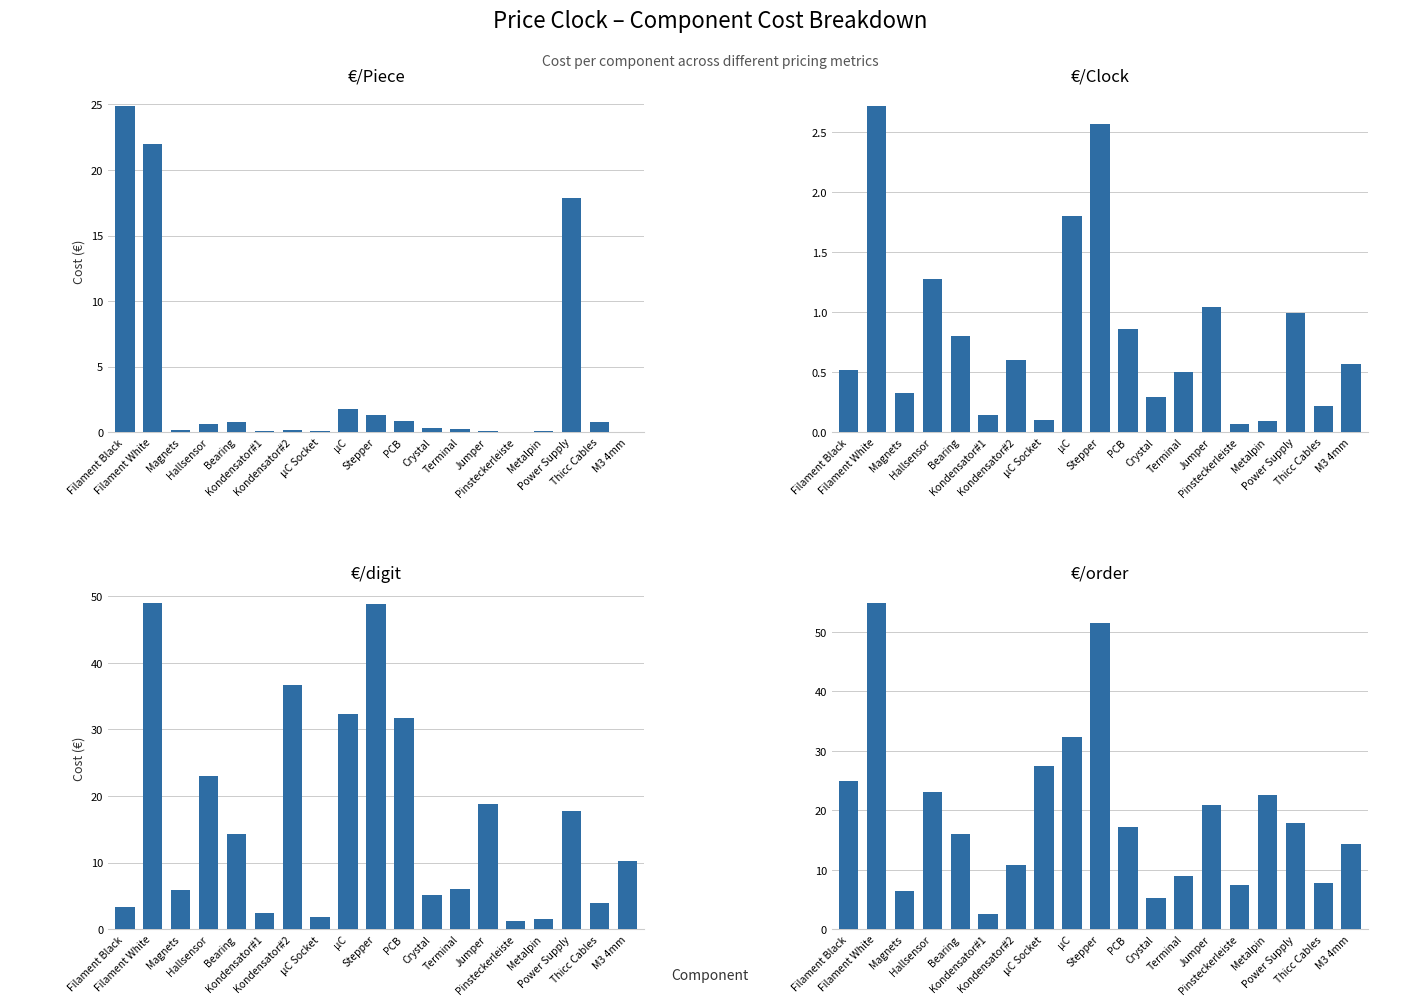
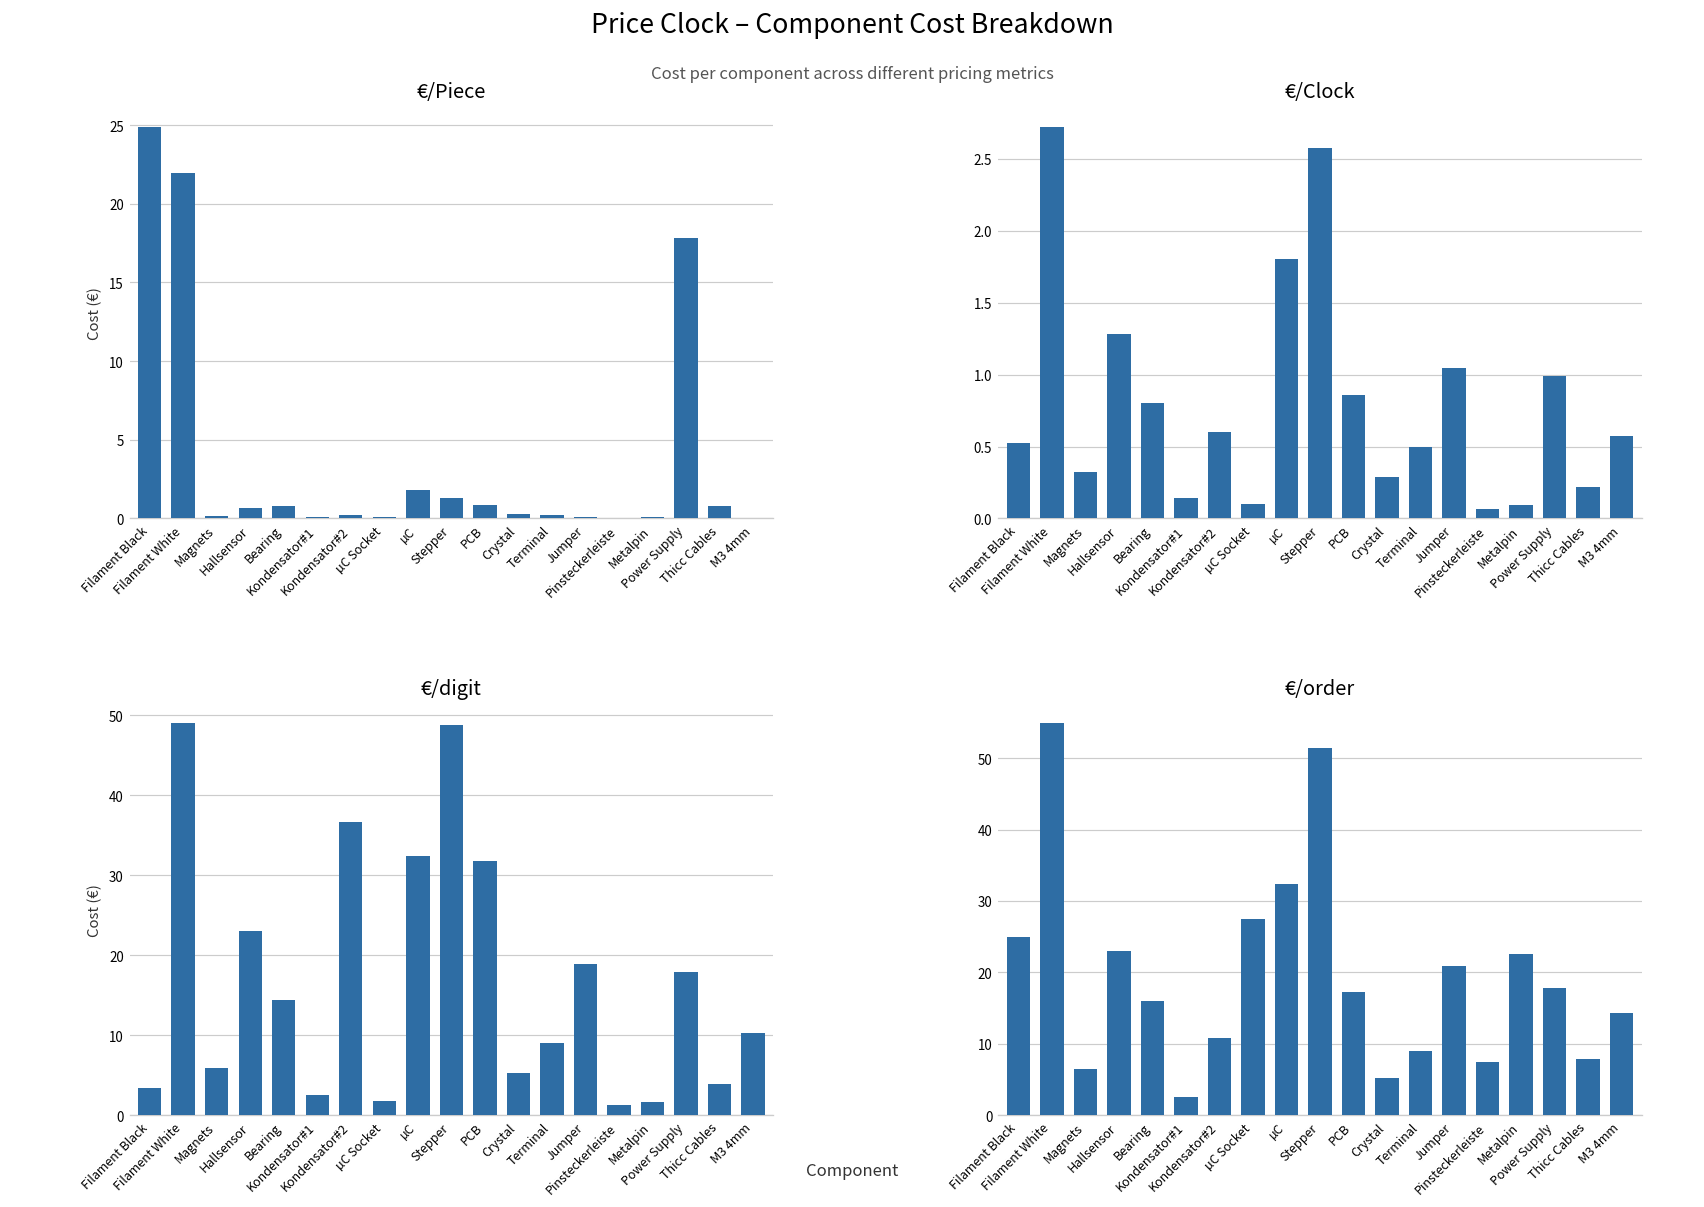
€/digit, Terminal: 6 -> 9
